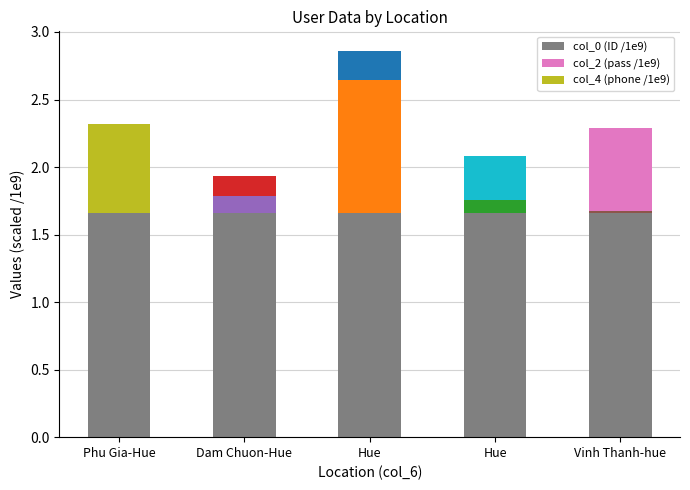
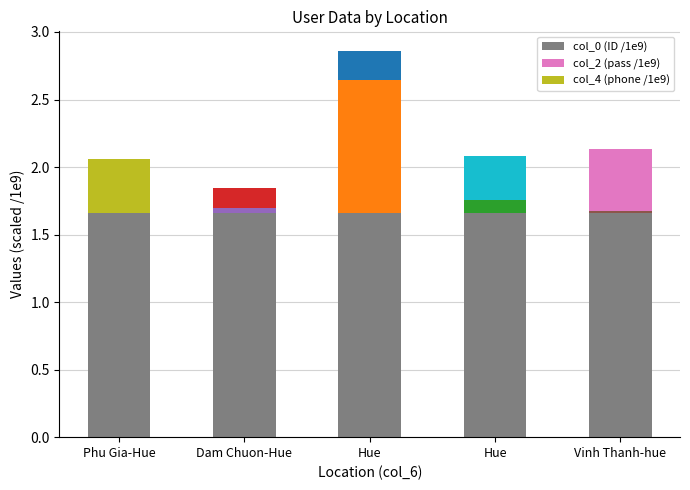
col_4 (phone /1e9), Phu Gia-Hue: 0.66 -> 0.40
col_2 (pass /1e9), Dam Chuon-Hue: 0.12 -> 0.04
col_4 (phone /1e9), Vinh Thanh-hue: 0.62 -> 0.46
